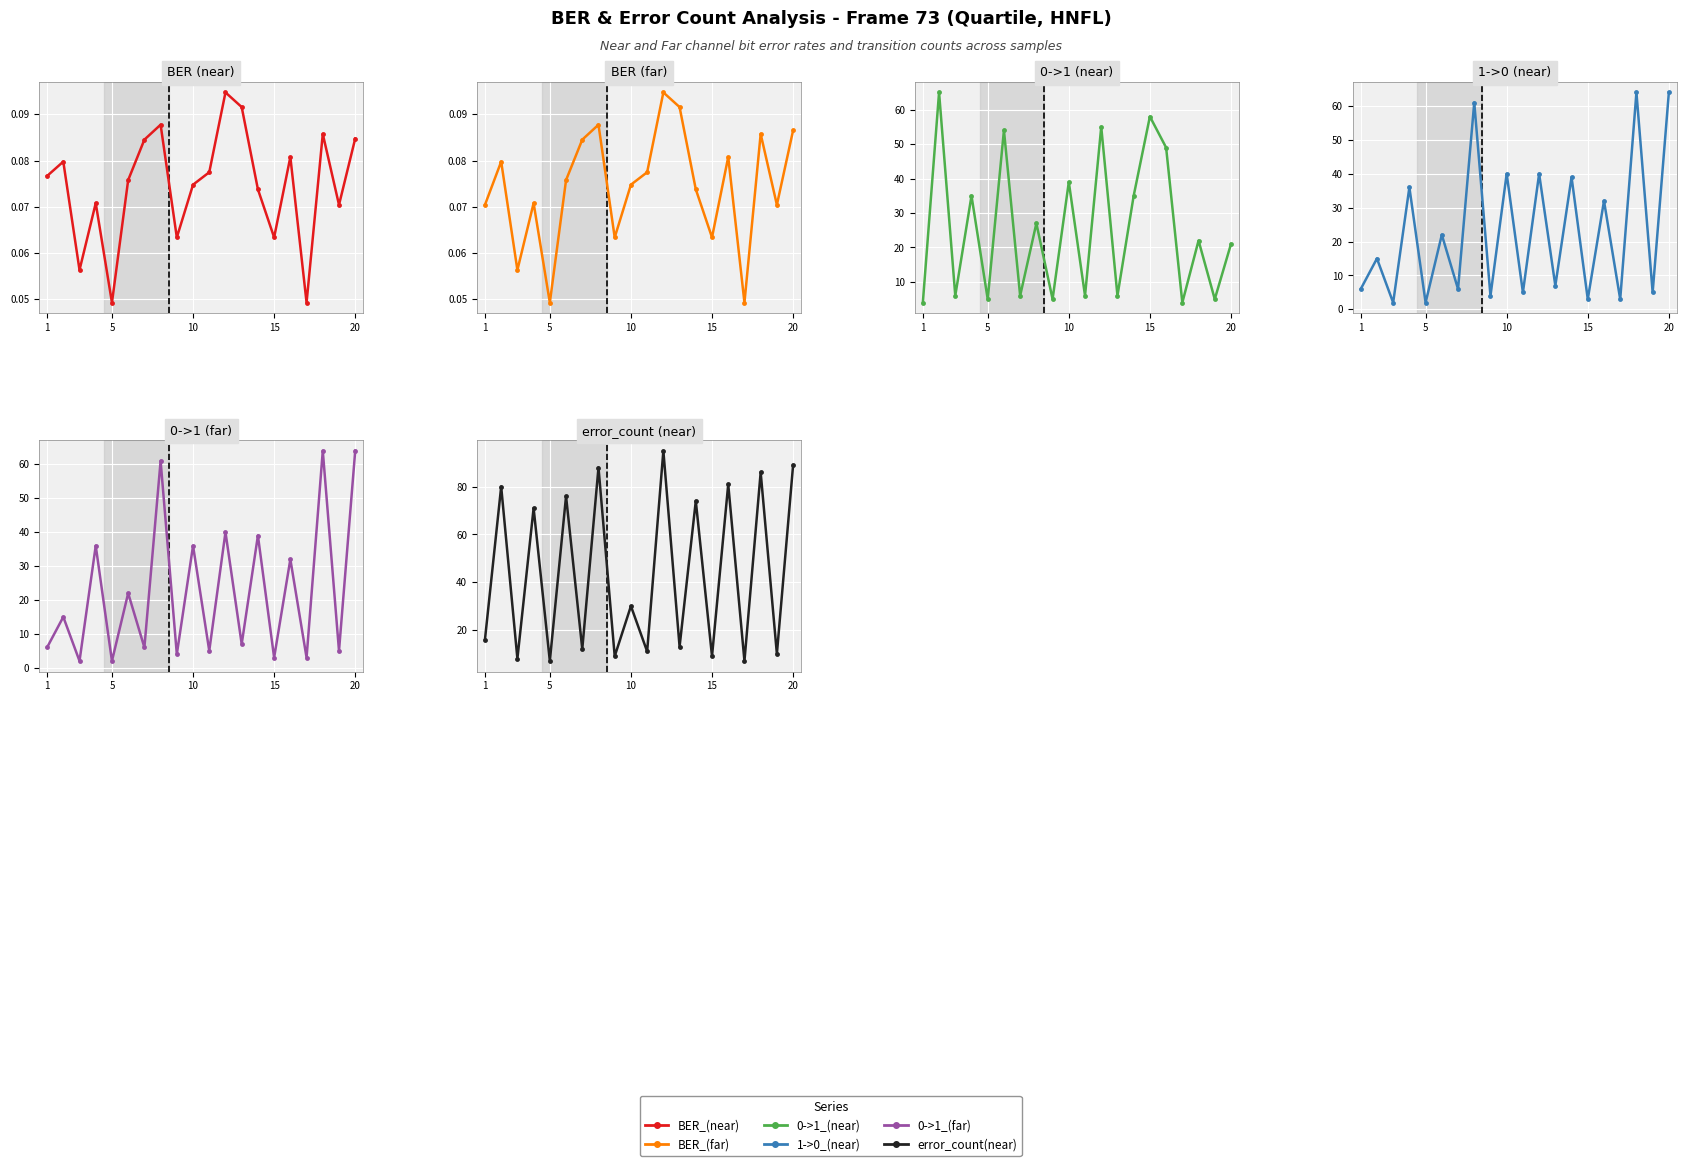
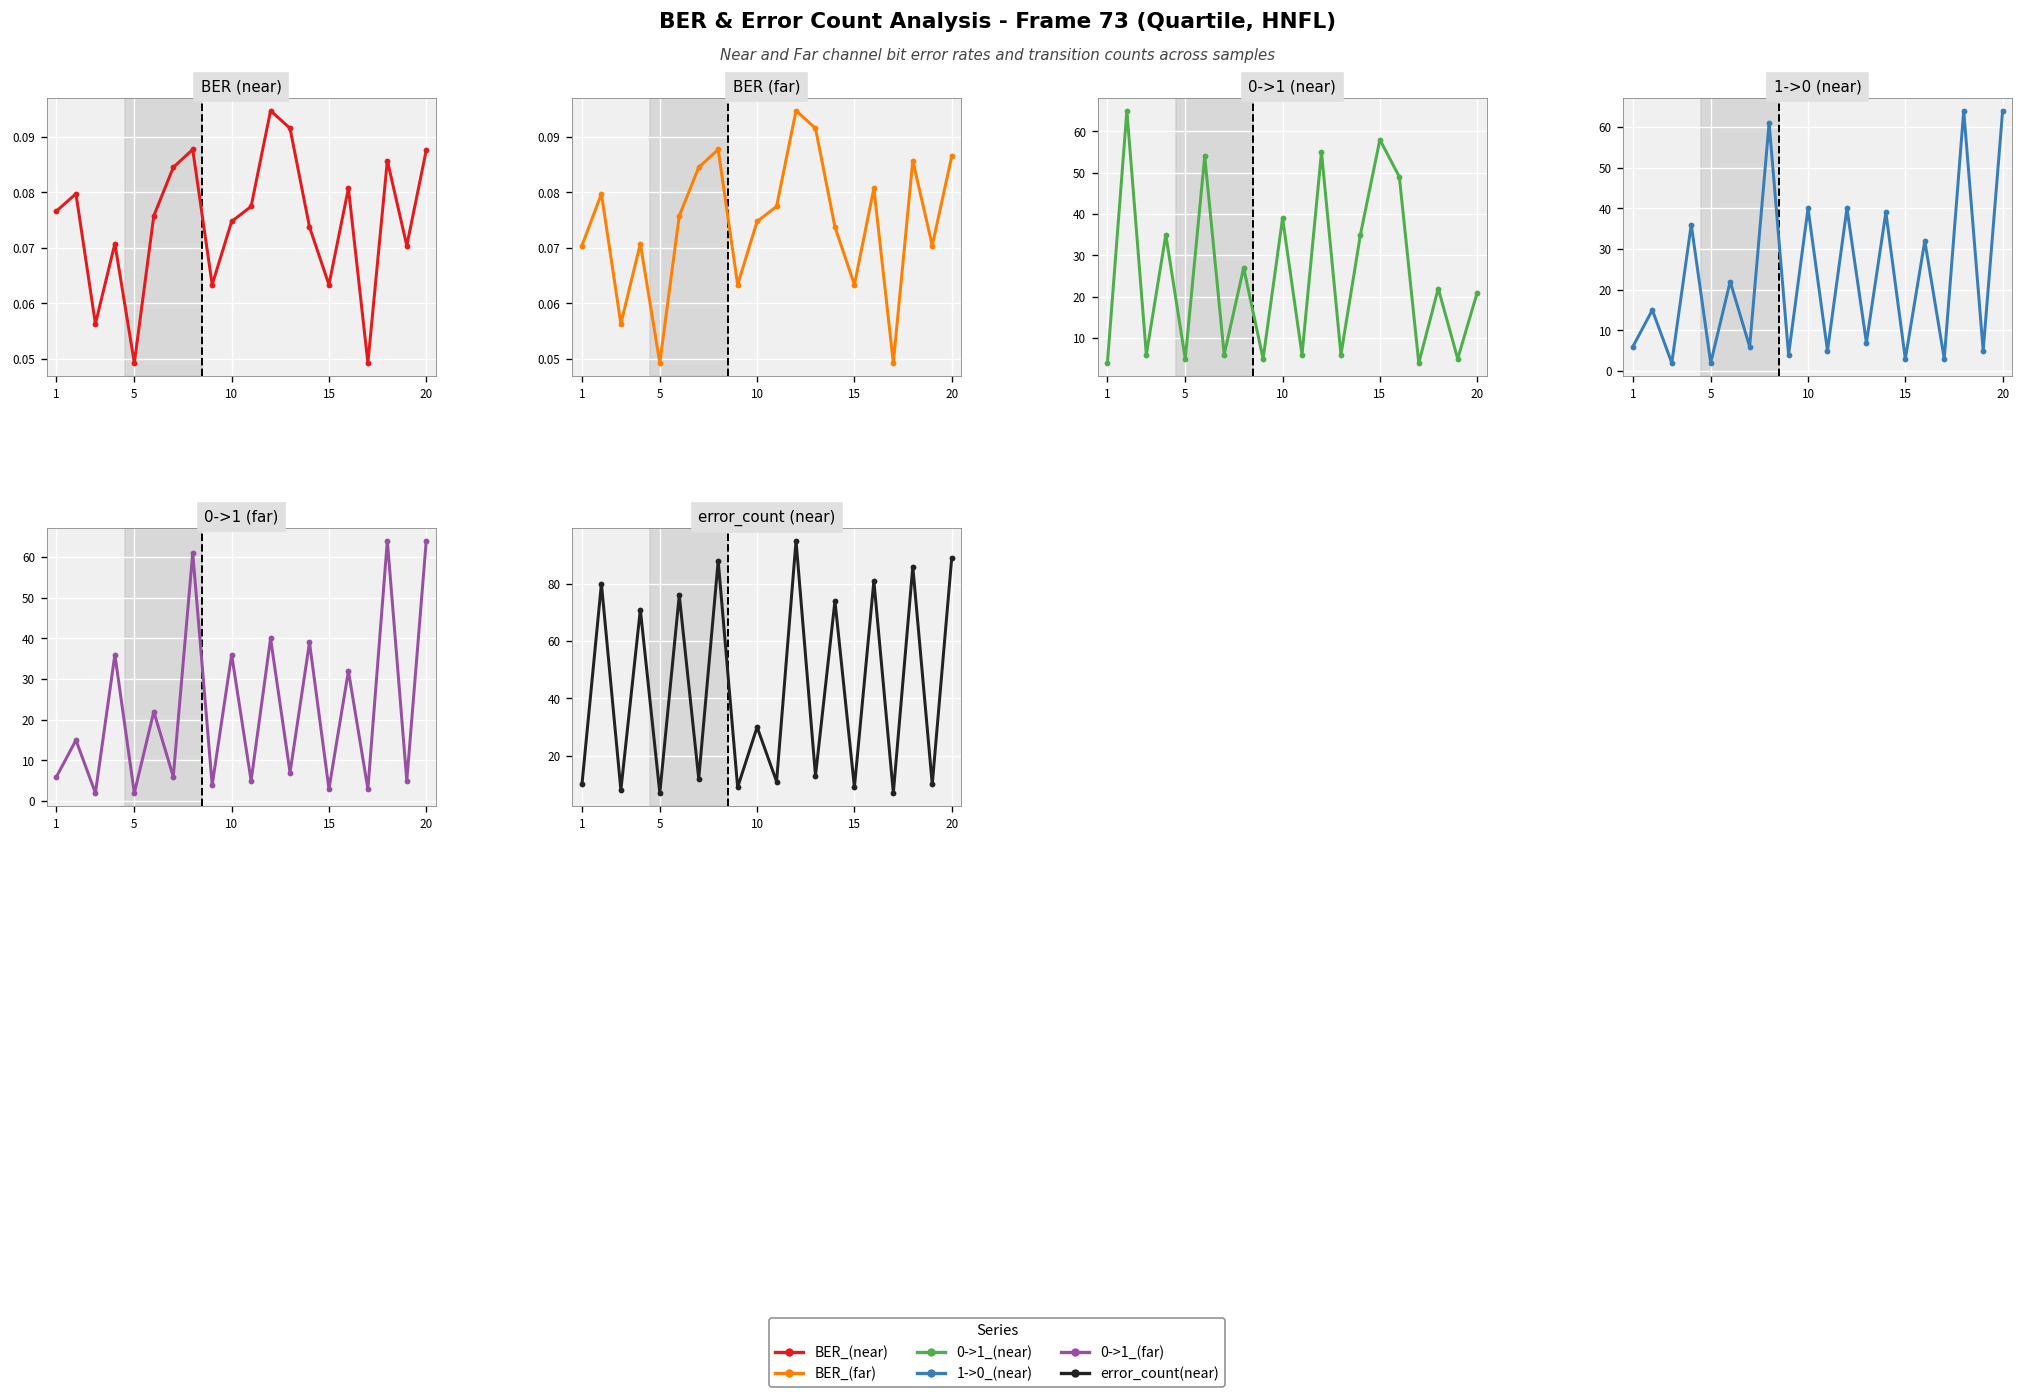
BER (near), 20: 0.085 -> 0.088
error_count (near), 1: 16 -> 10
